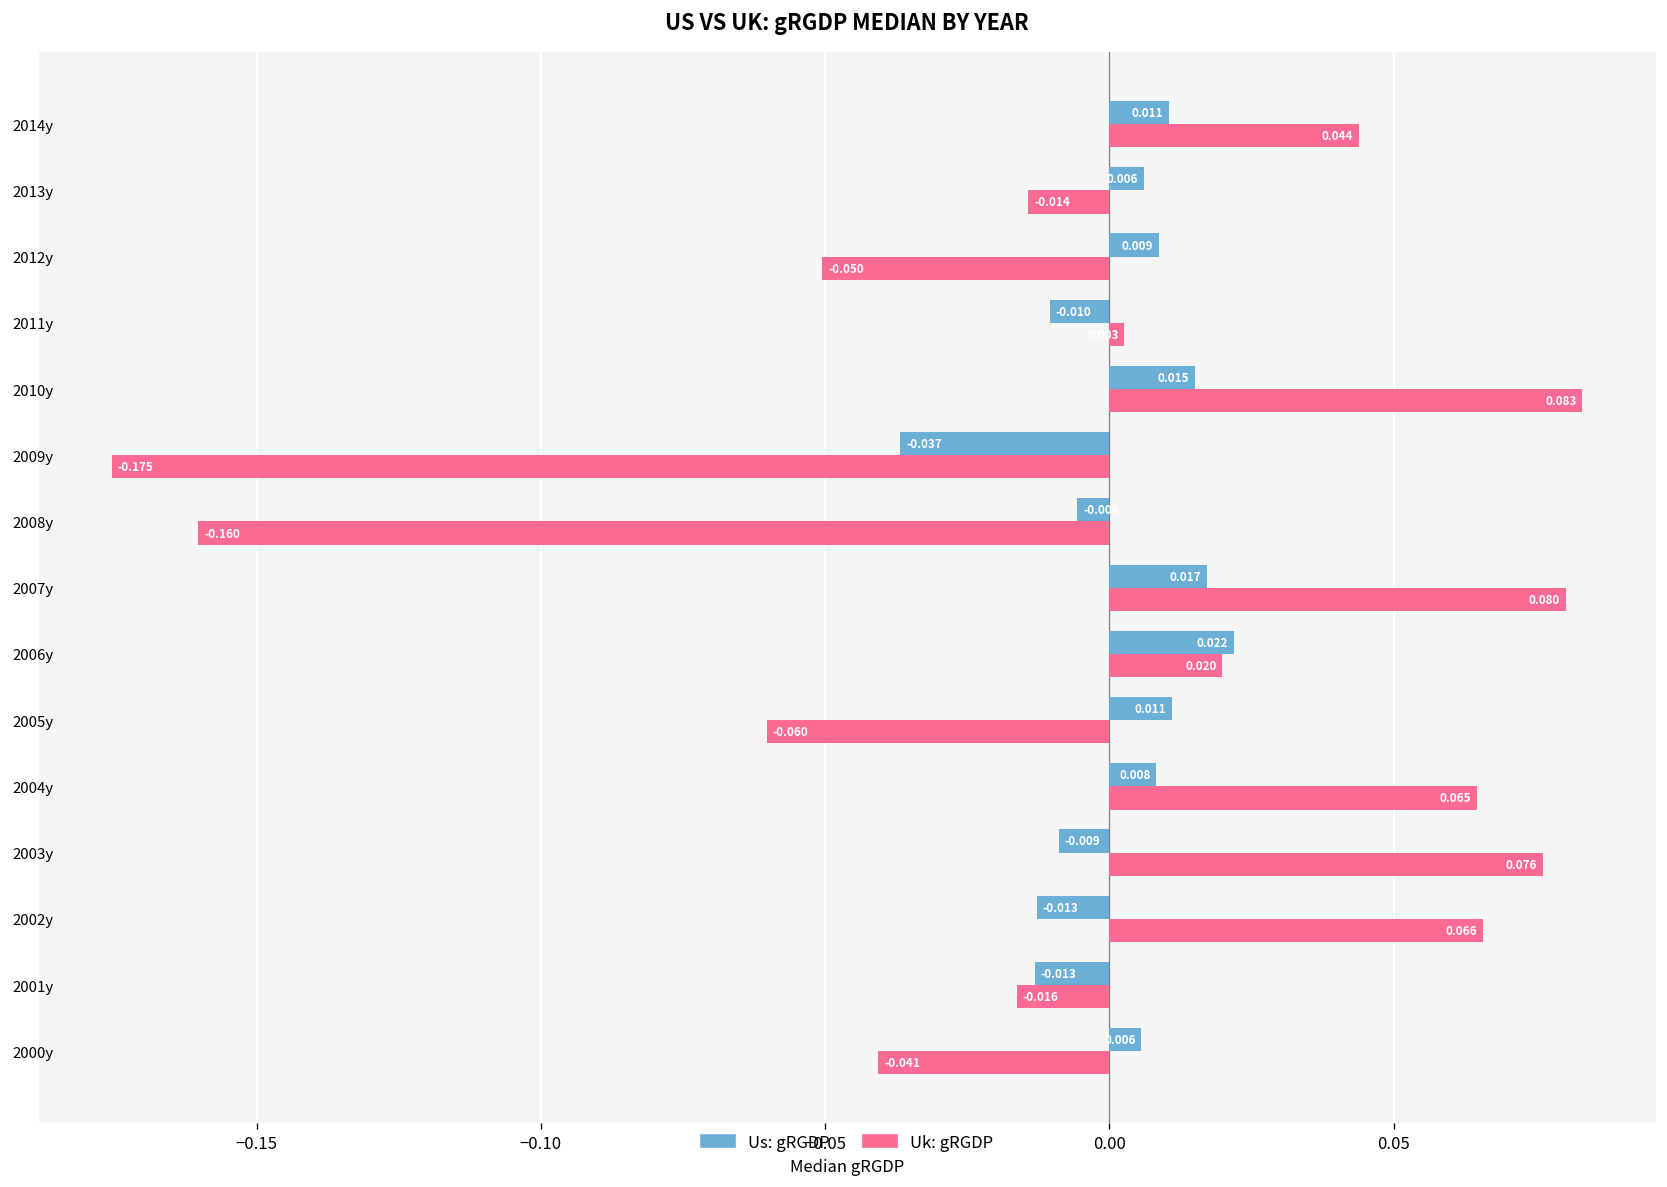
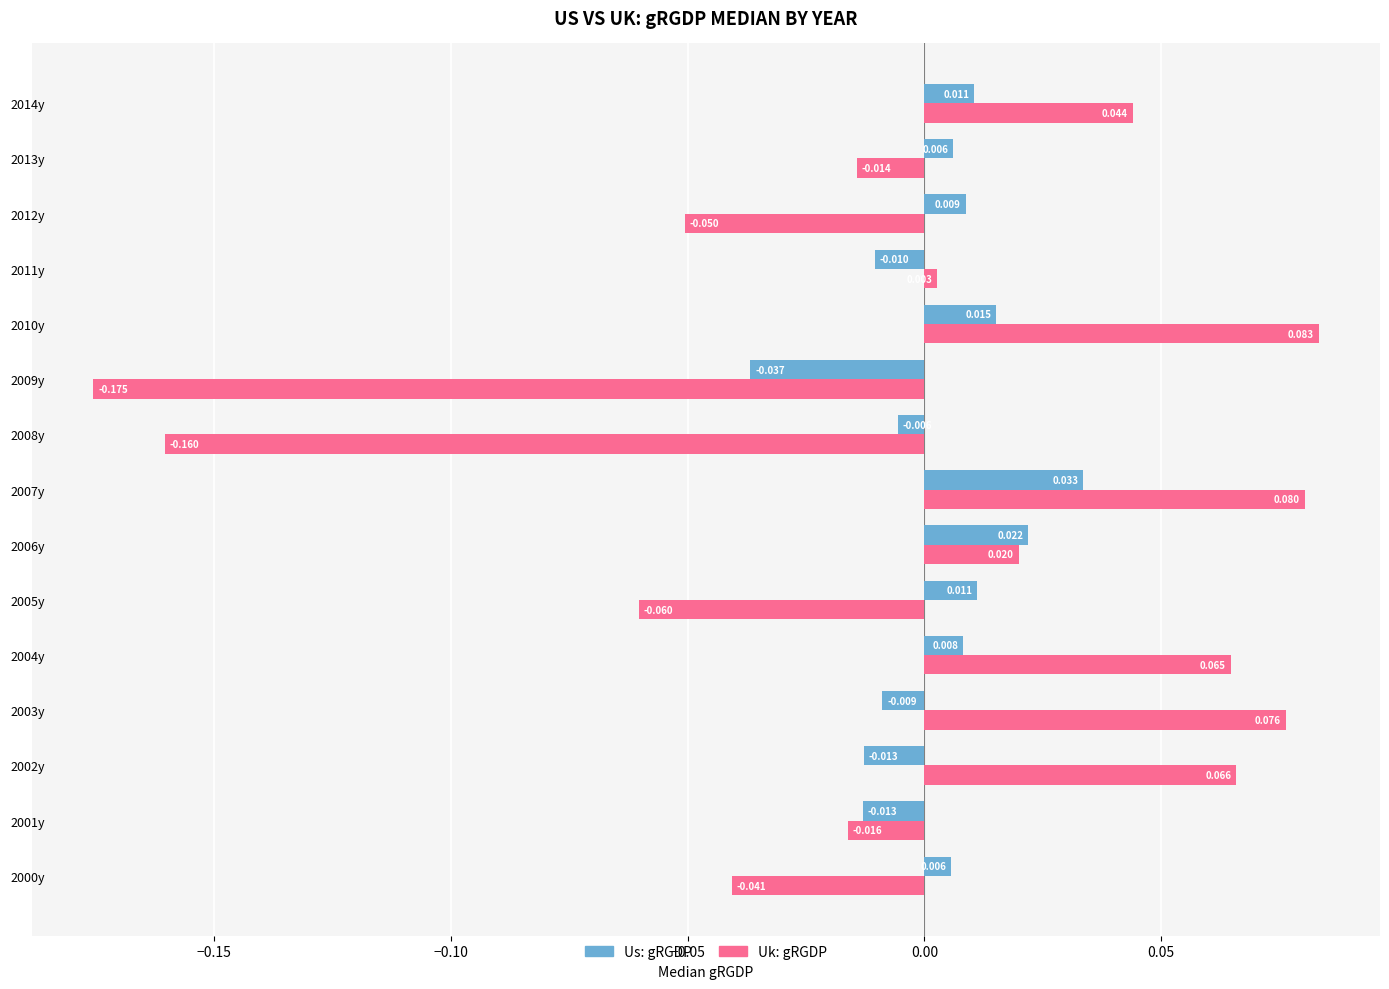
Us: gRGDP, 2007y: 0.017 -> 0.033
